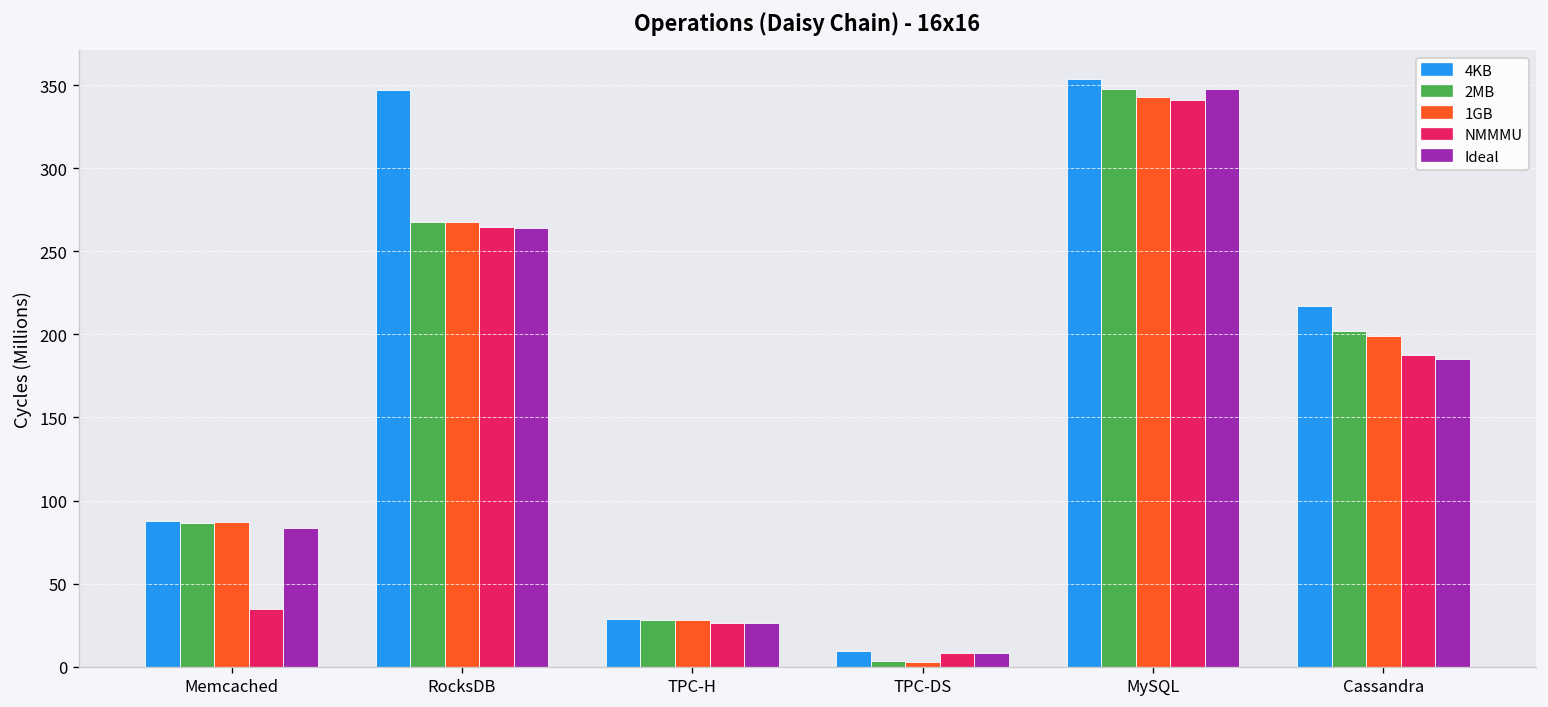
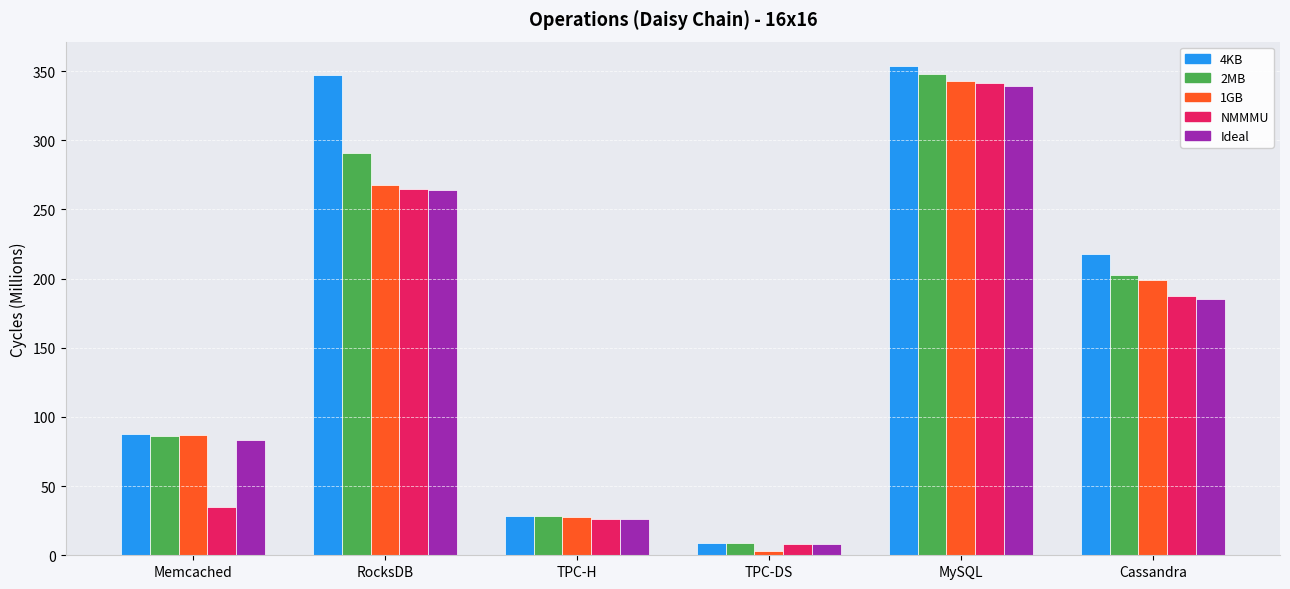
2MB, RocksDB: 268 -> 291
2MB, TPC-DS: 3 -> 9
Ideal, MySQL: 348 -> 339
